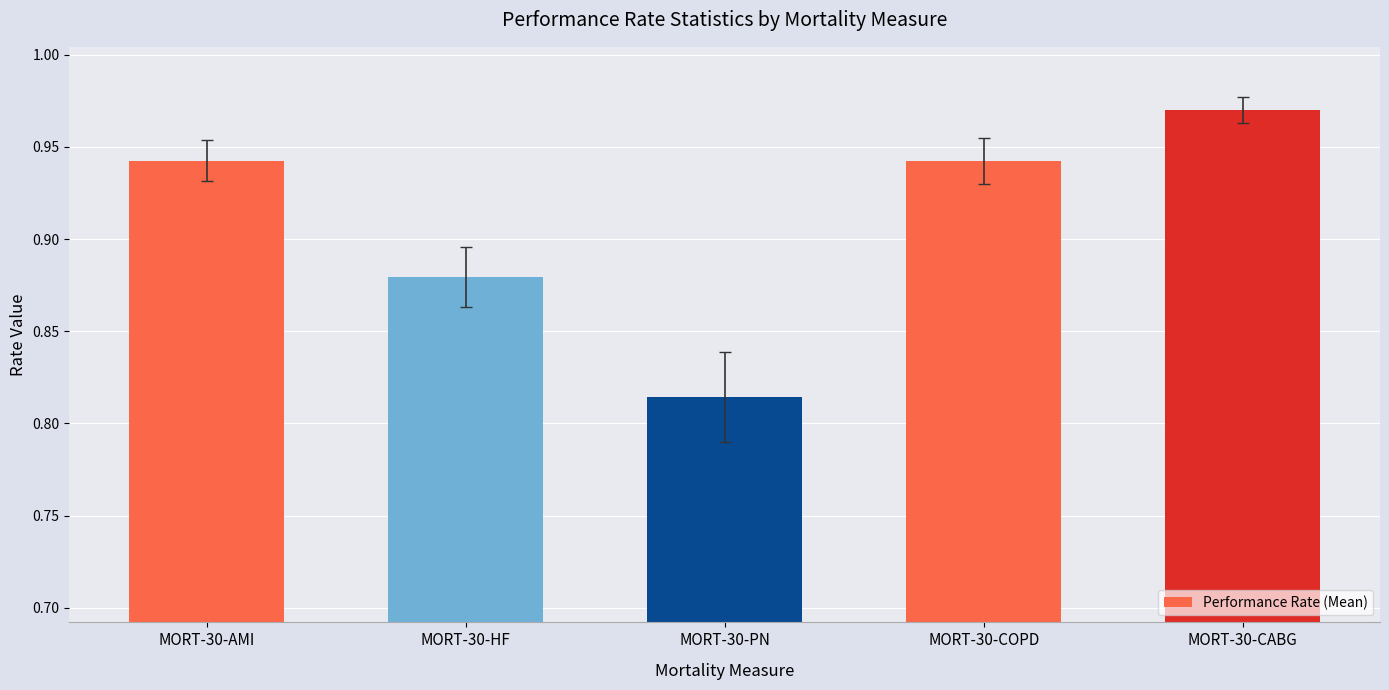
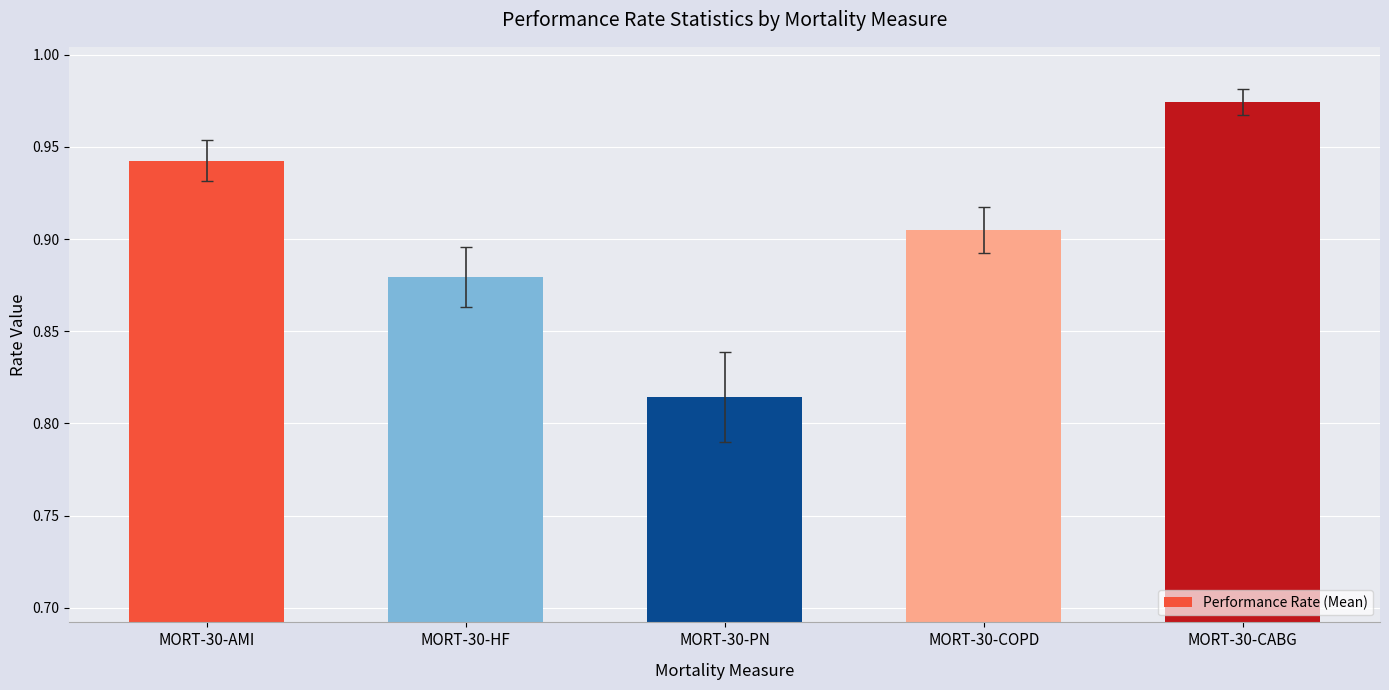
Performance Rate (Mean), MORT-30-COPD: 0.942 -> 0.905
Performance Rate (Mean), MORT-30-CABG: 0.970 -> 0.974
